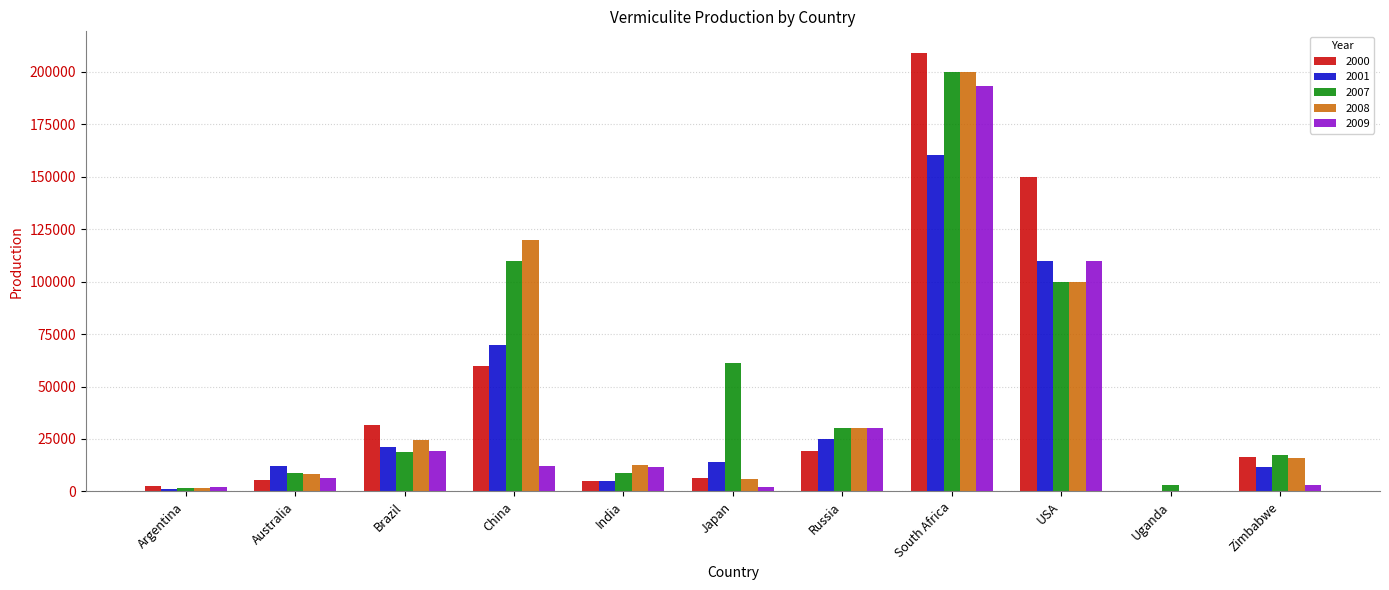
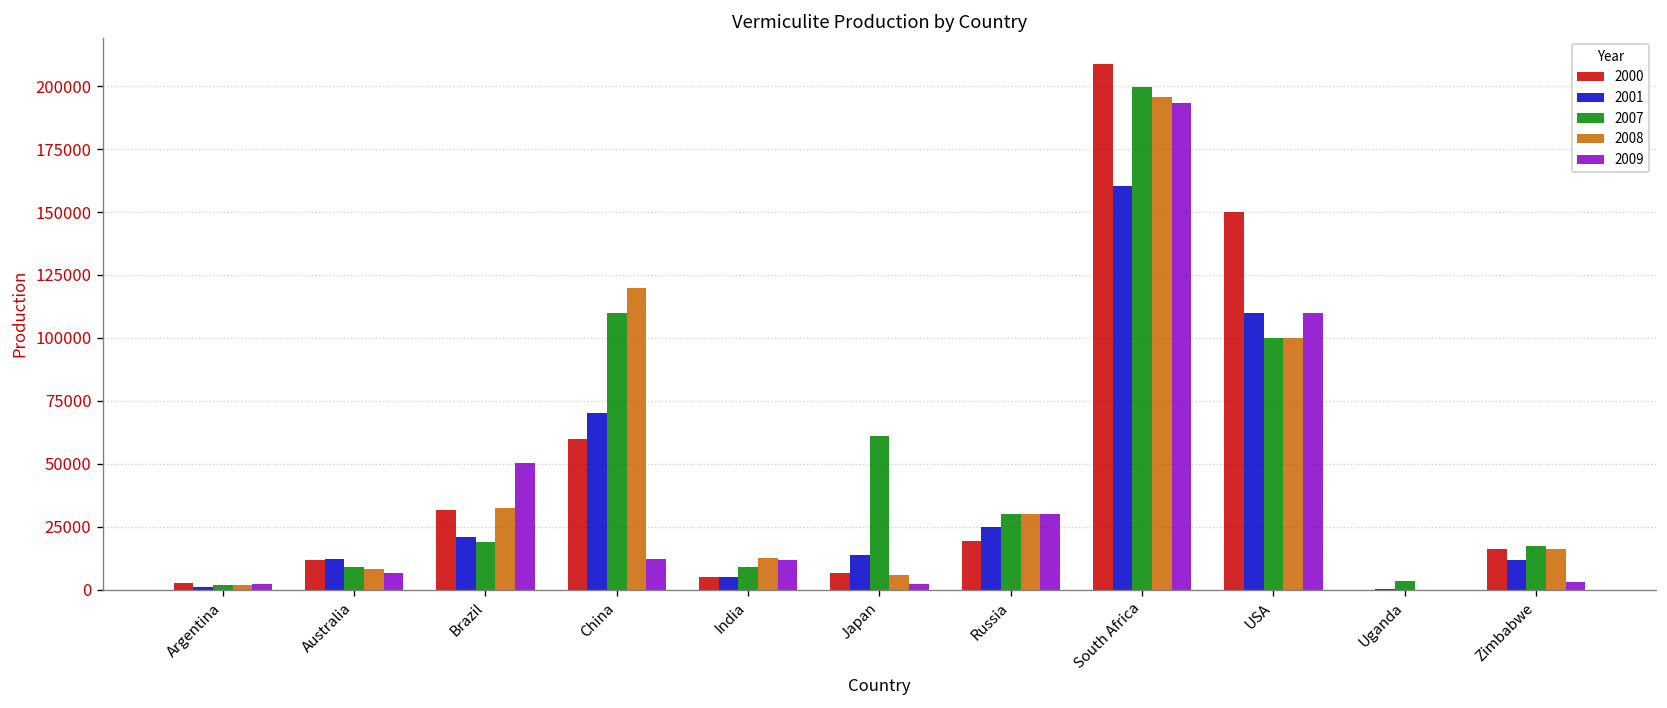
2000, Australia: 5000 -> 12000
2008, Brazil: 25000 -> 33000
2009, Brazil: 19000 -> 50000
2008, South Africa: 200000 -> 196000
